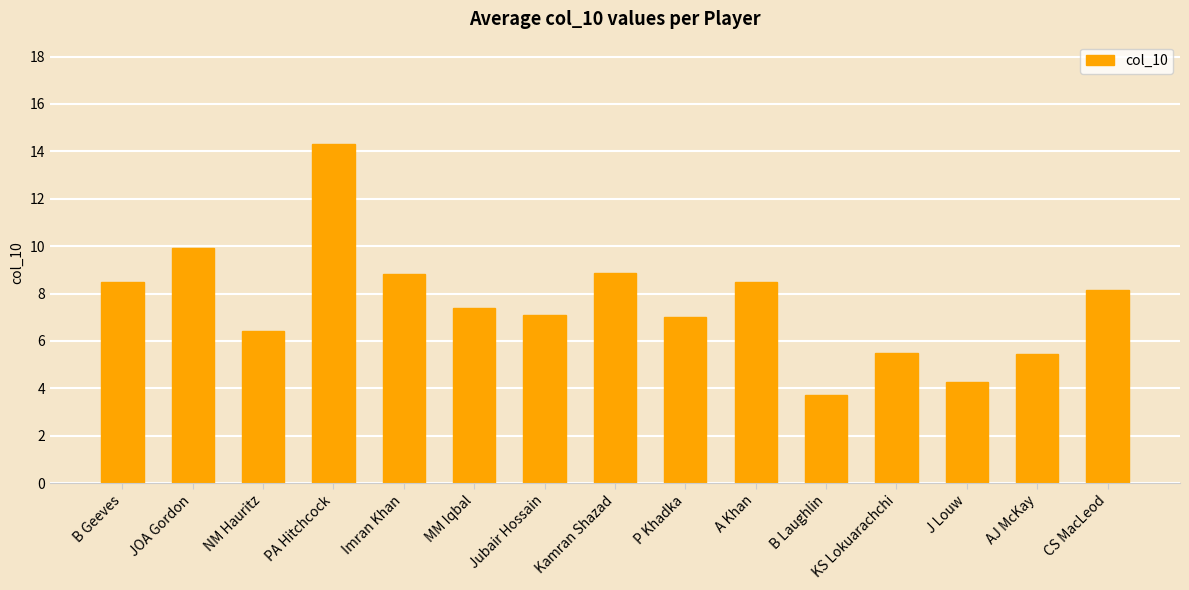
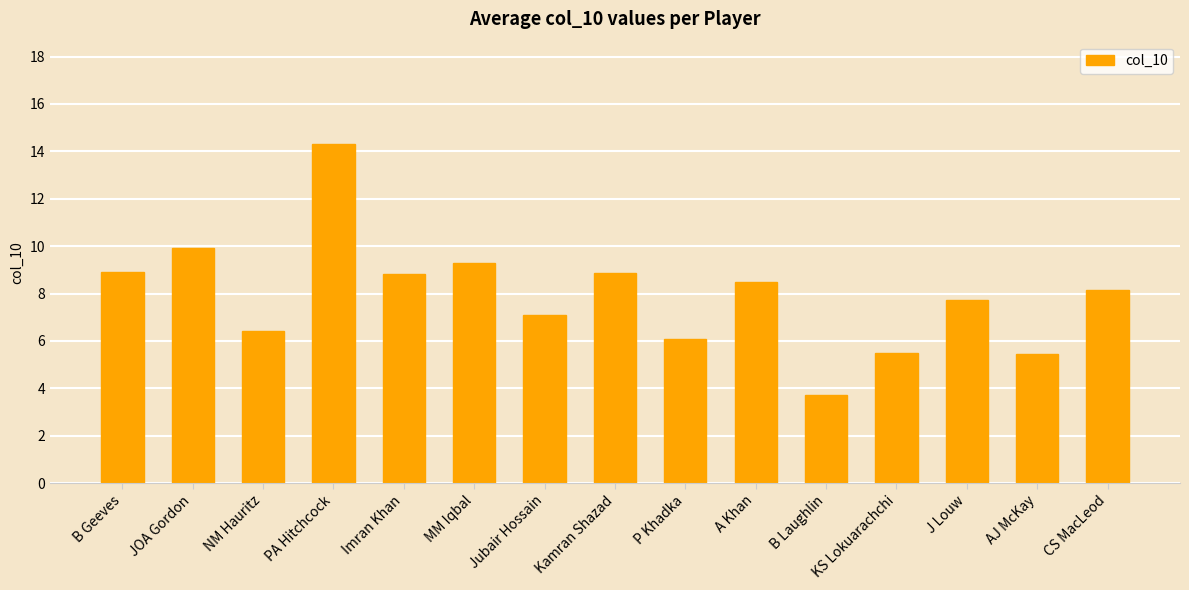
B Geeves: 8.5 -> 8.9
MM Iqbal: 7.4 -> 9.3
P Khadka: 7.0 -> 6.1
J Louw: 4.3 -> 7.7
